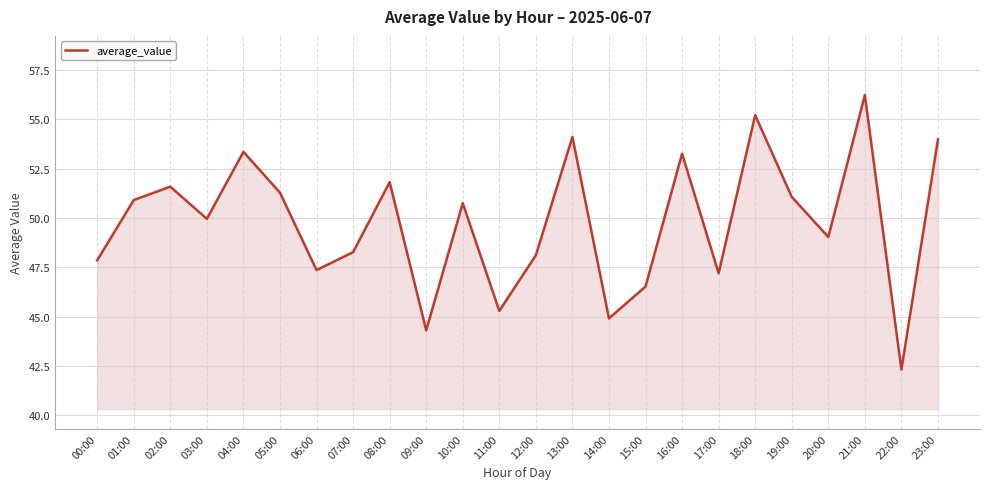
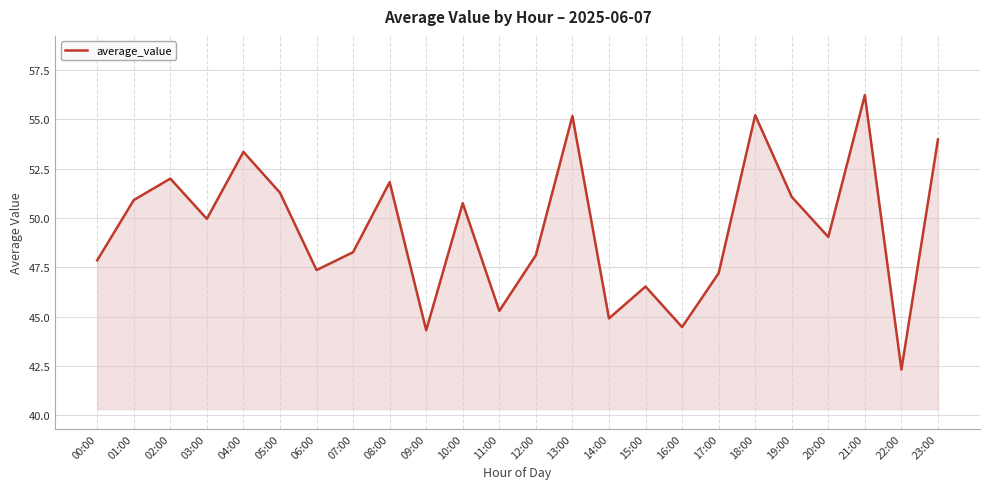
02:00: 51.6 -> 52.0
13:00: 54.1 -> 55.2
16:00: 53.3 -> 44.5
